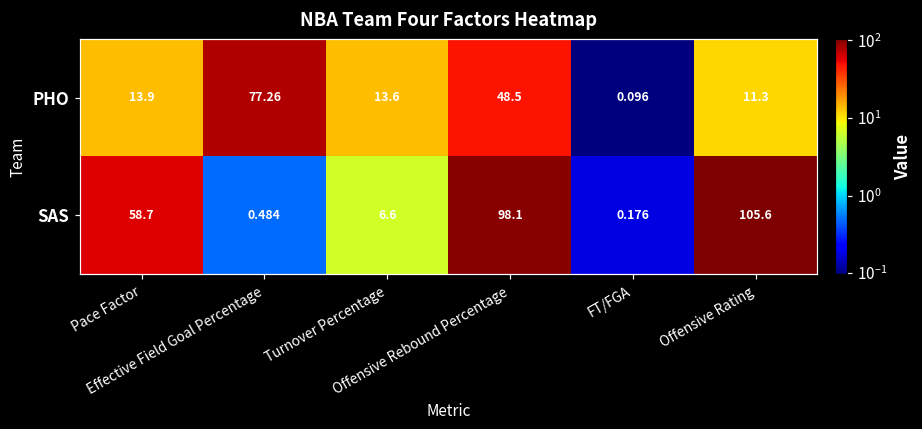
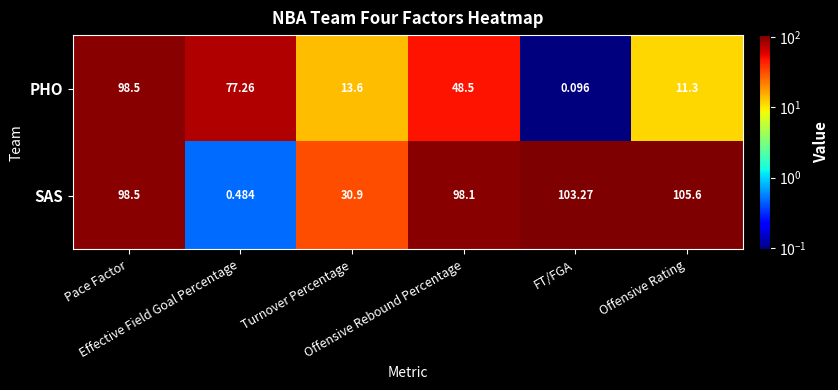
PHO, Pace Factor: 13.9 -> 98.5
SAS, Pace Factor: 58.7 -> 98.5
SAS, Turnover Percentage: 6.6 -> 30.9
SAS, FT/FGA: 0.176 -> 103.27
